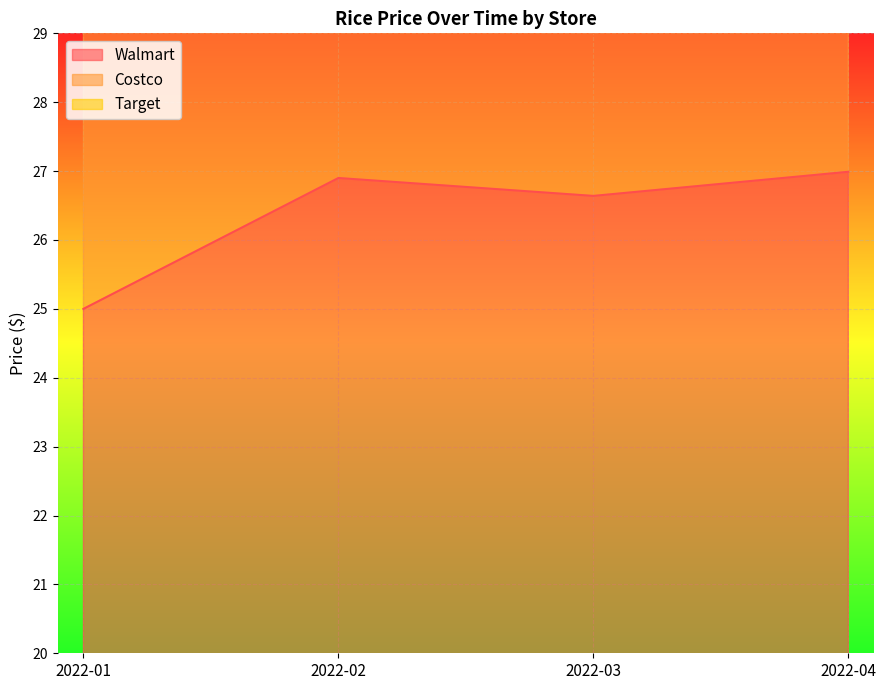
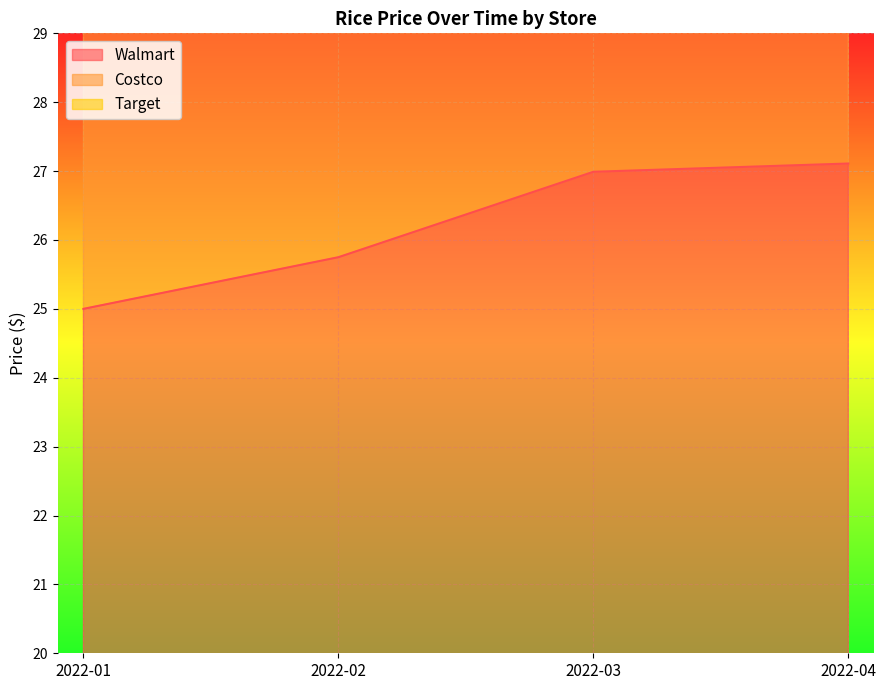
Walmart, 2022-02: 26.9 -> 25.8
Walmart, 2022-03: 26.6 -> 27.0
Walmart, 2022-04: 27.0 -> 27.1
